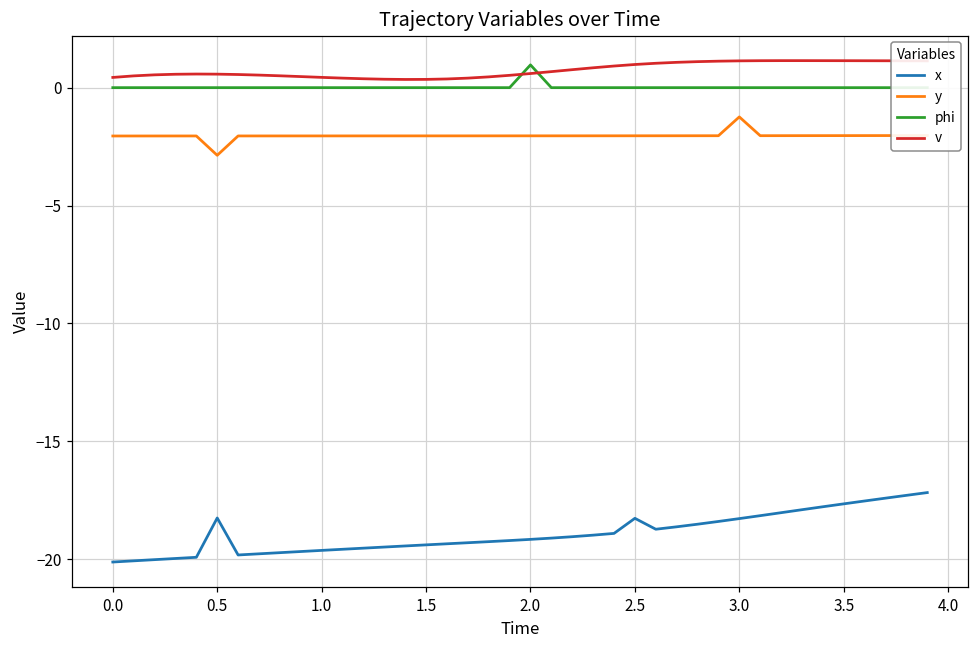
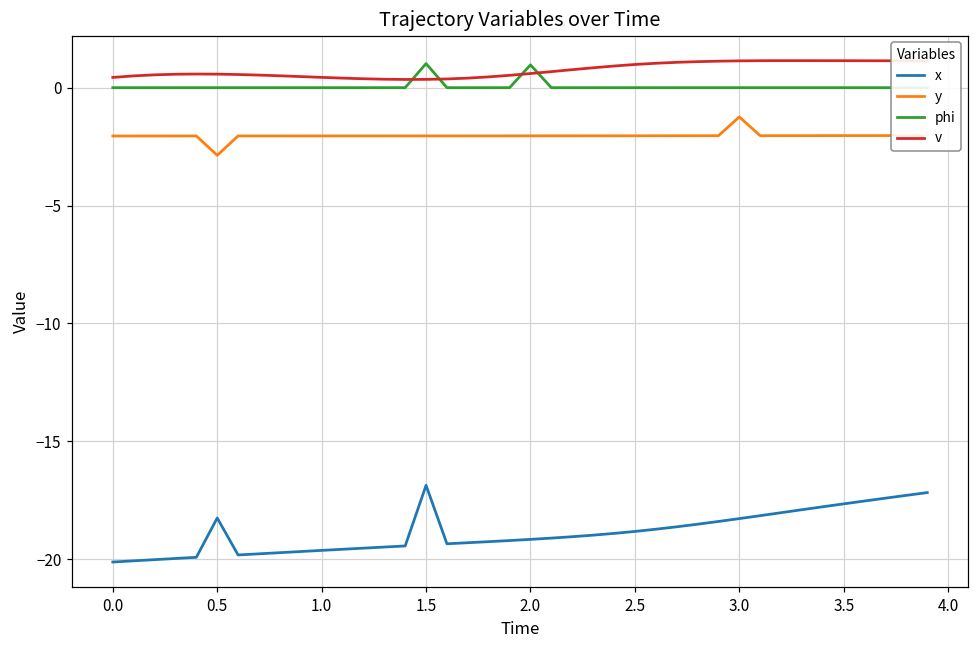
x, 1.5: -19.4 -> -16.9
phi, 1.5: 0.0 -> 1.0
x, 2.5: -18.3 -> -18.8
